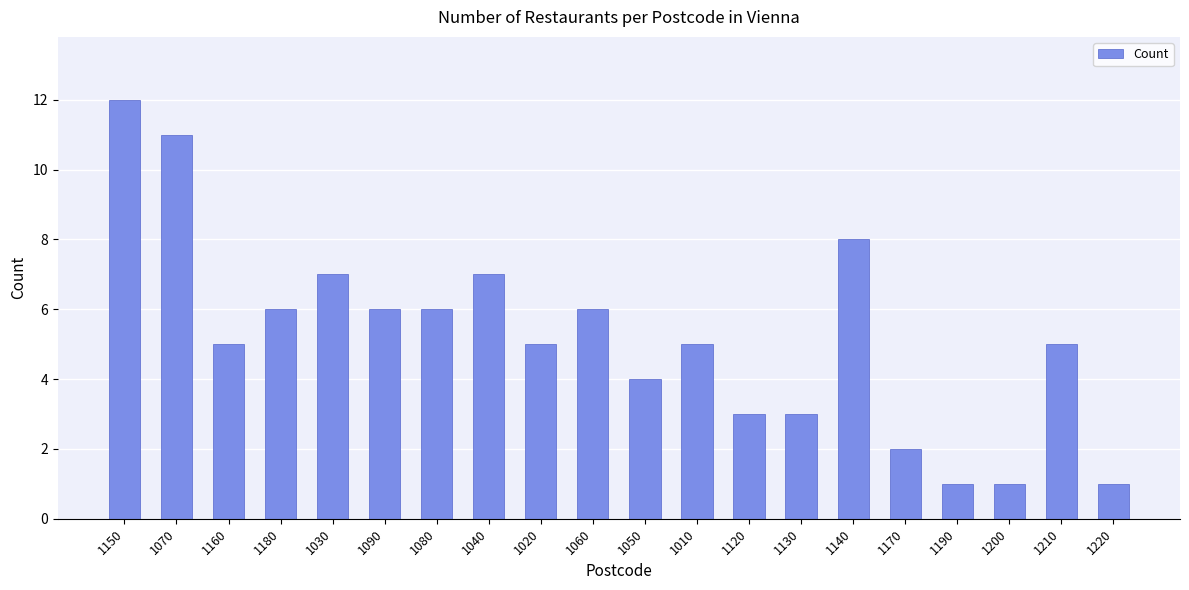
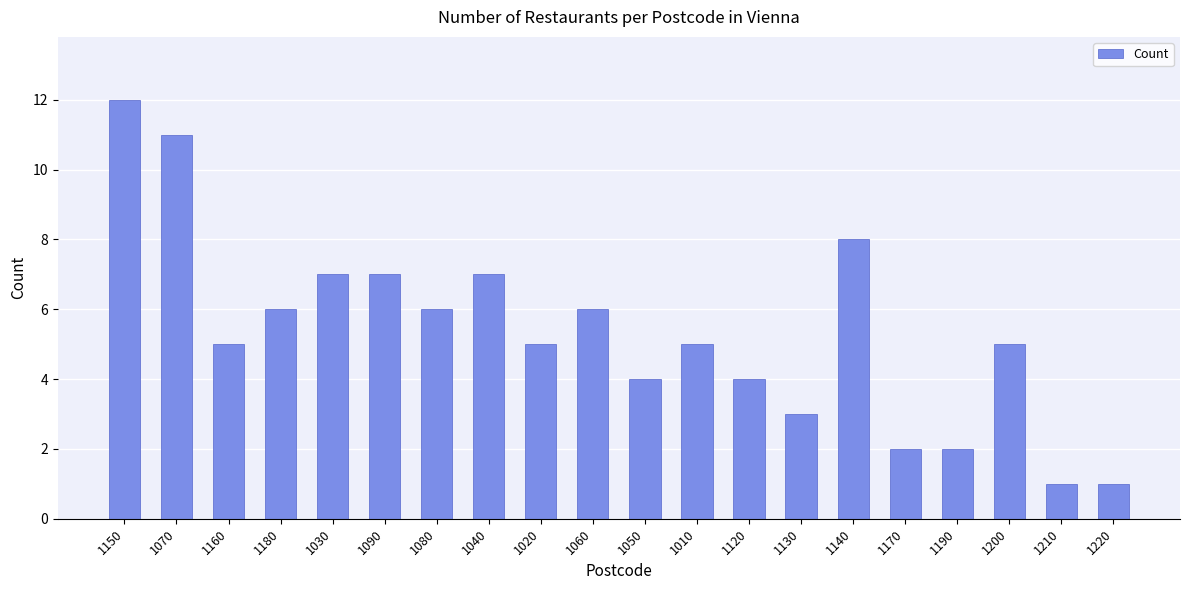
1090: 6 -> 7
1120: 3 -> 4
1190: 1 -> 2
1200: 1 -> 5
1210: 5 -> 1
